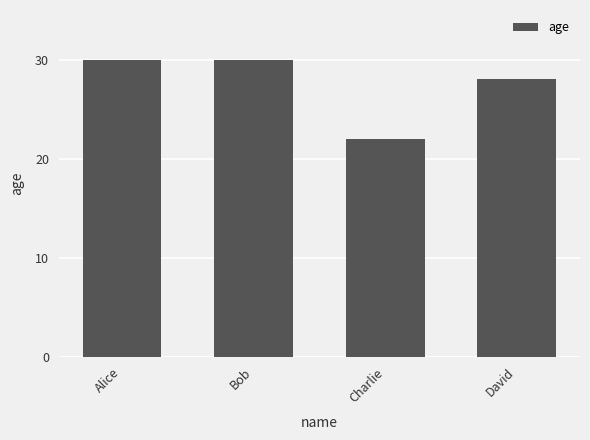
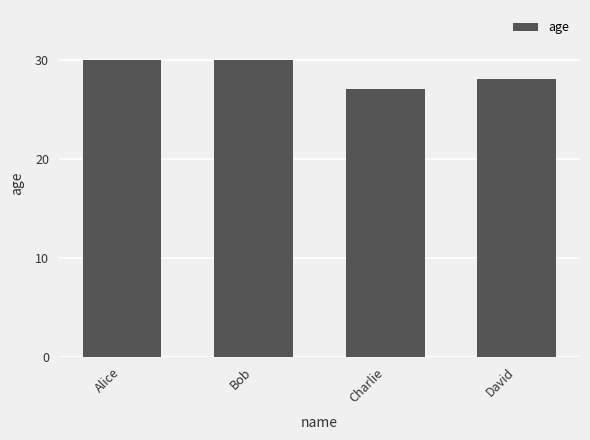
Charlie: 22 -> 27
